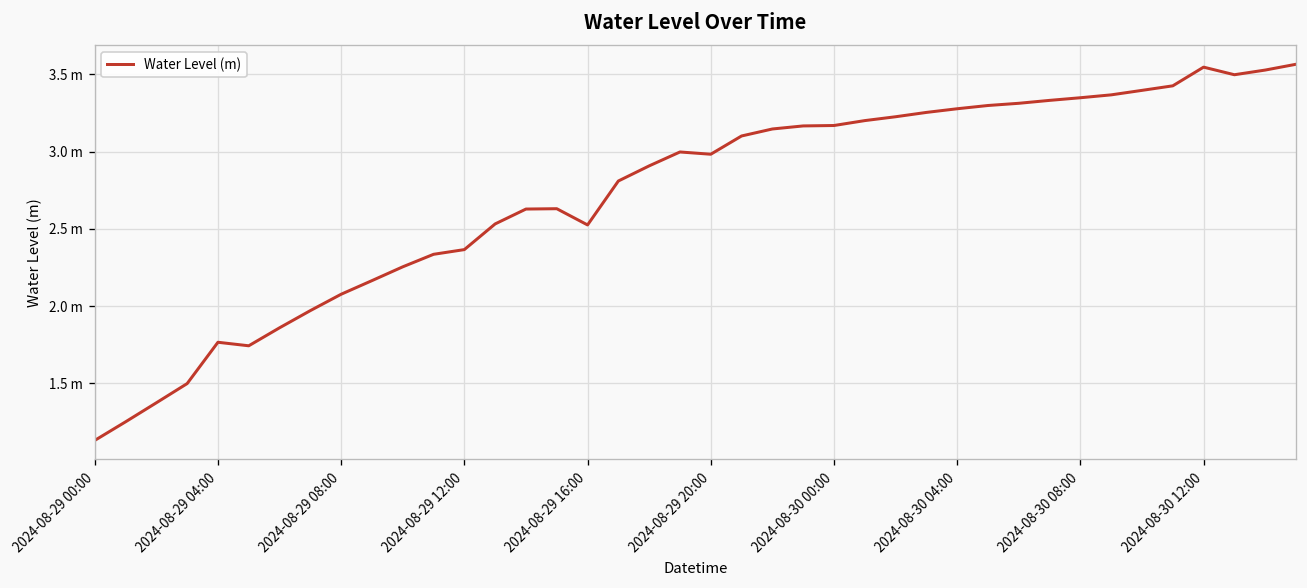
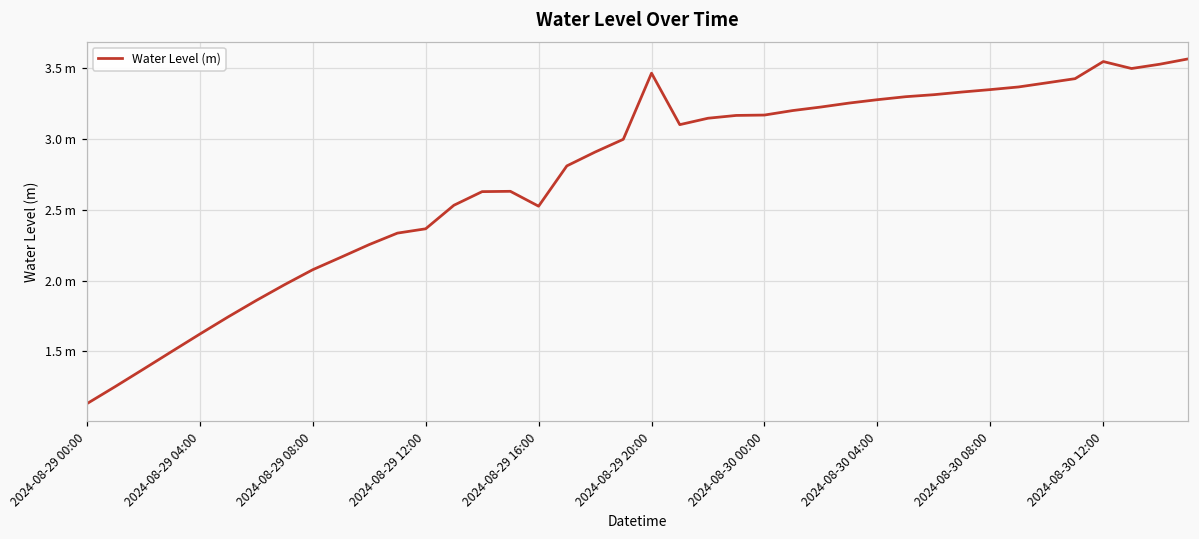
2024-08-29 04:00: 1.77 m -> 1.62 m
2024-08-29 20:00: 2.98 m -> 3.47 m
